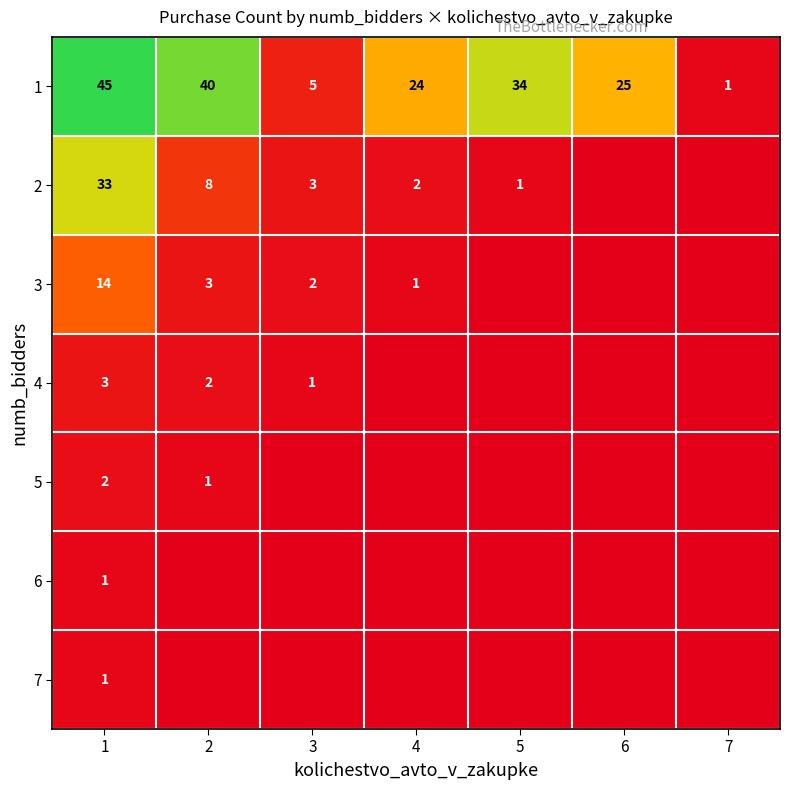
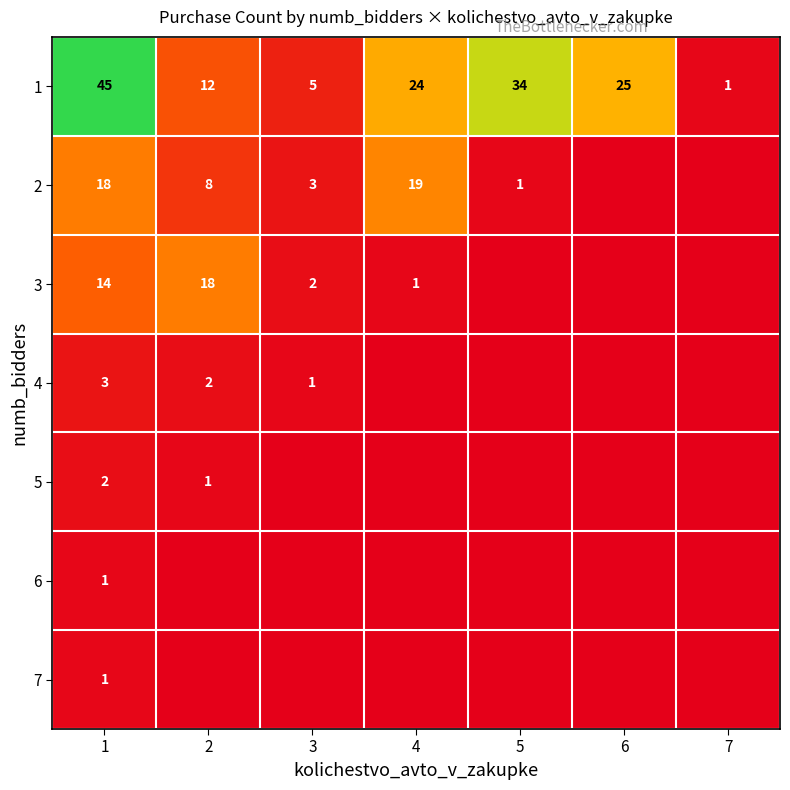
1, 2: 40 -> 12
2, 1: 33 -> 18
2, 4: 2 -> 19
3, 2: 3 -> 18
